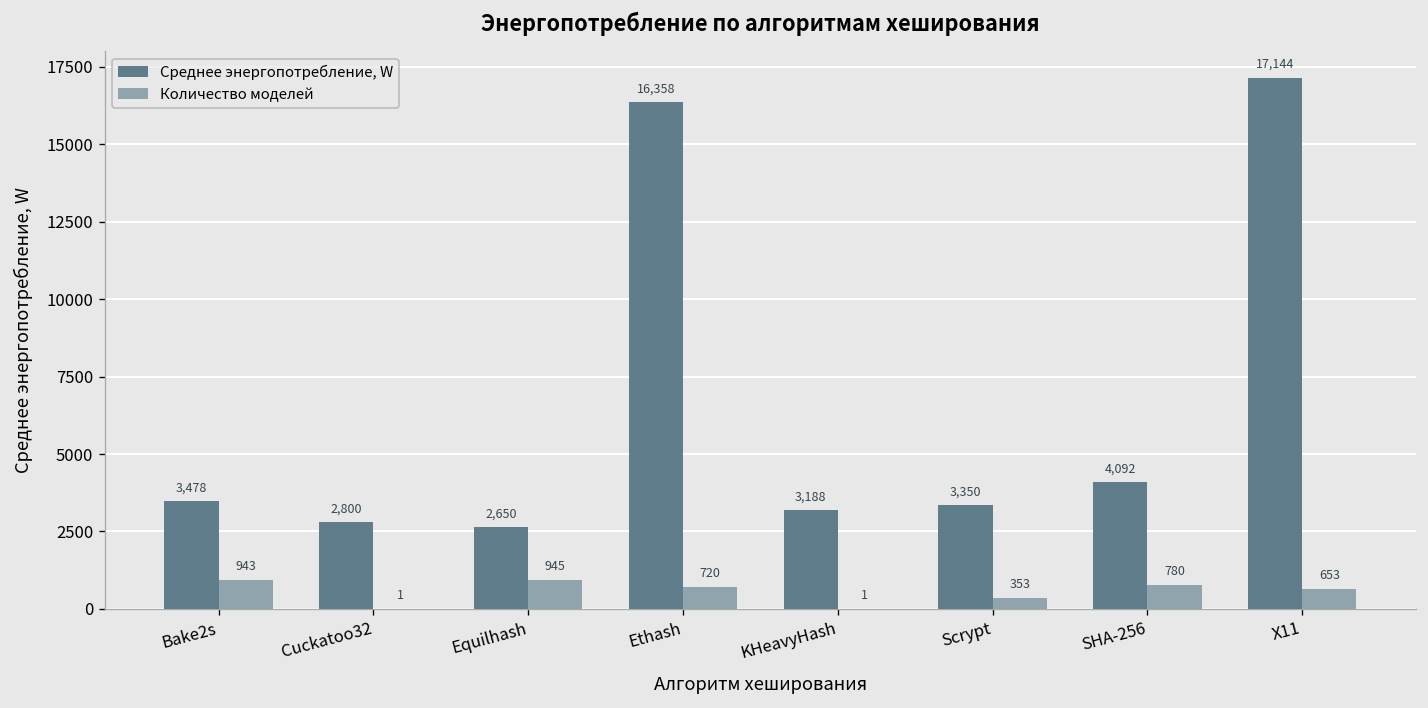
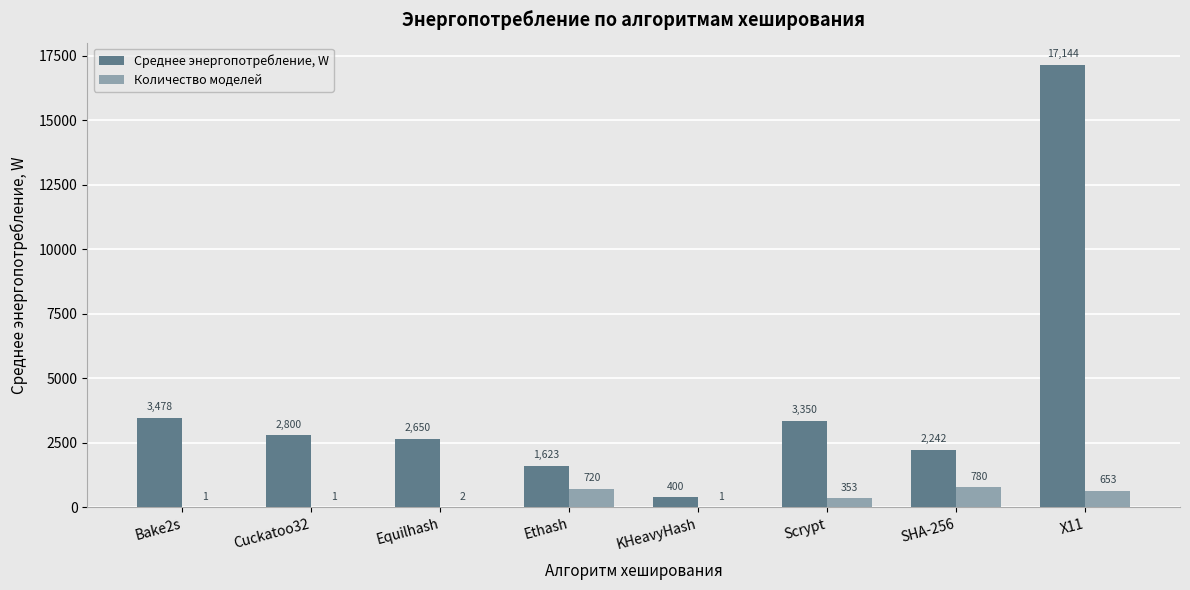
Количество моделей, Bake2s: 943 -> 1
Количество моделей, Equilhash: 945 -> 2
Среднее энергопотребление, W, Ethash: 16,358 -> 1,623
Среднее энергопотребление, W, KHeavyHash: 3,188 -> 400
Среднее энергопотребление, W, SHA-256: 4,092 -> 2,242
